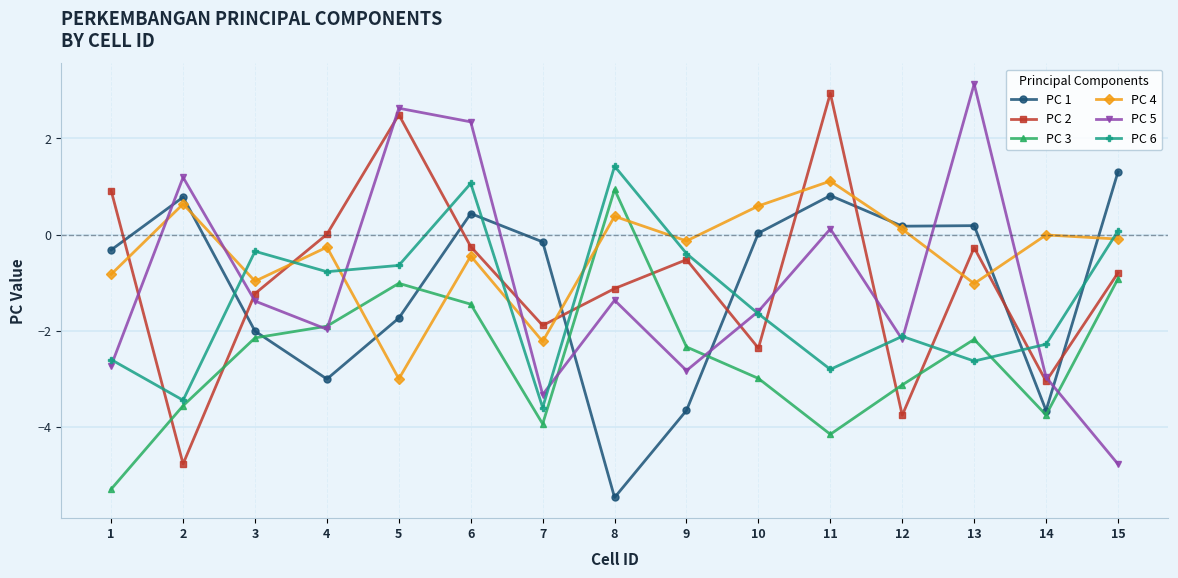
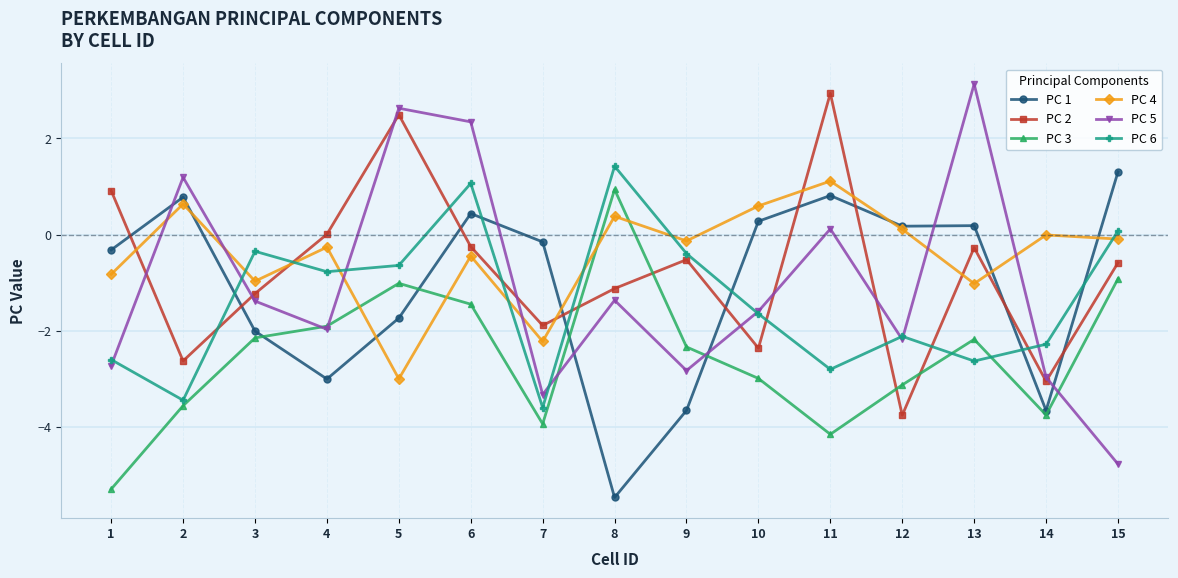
PC 2, 2: -4.8 -> -2.6
PC 1, 10: 0.0 -> 0.3
PC 2, 15: -0.8 -> -0.6
